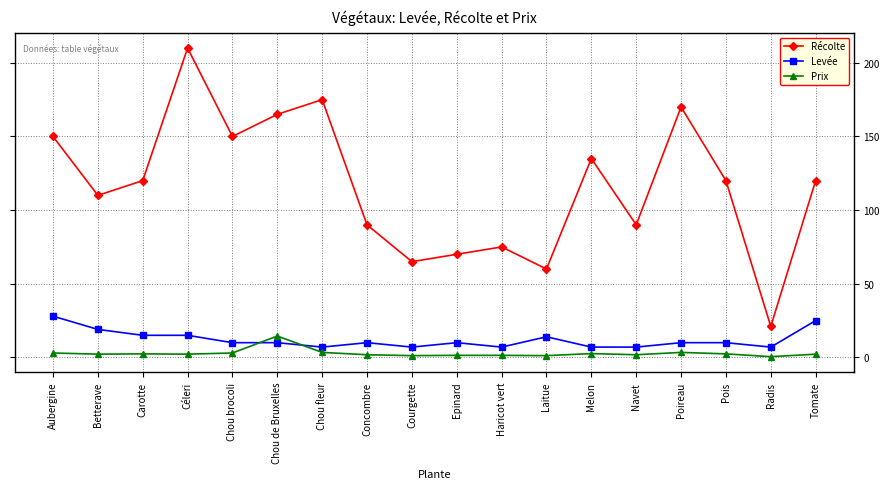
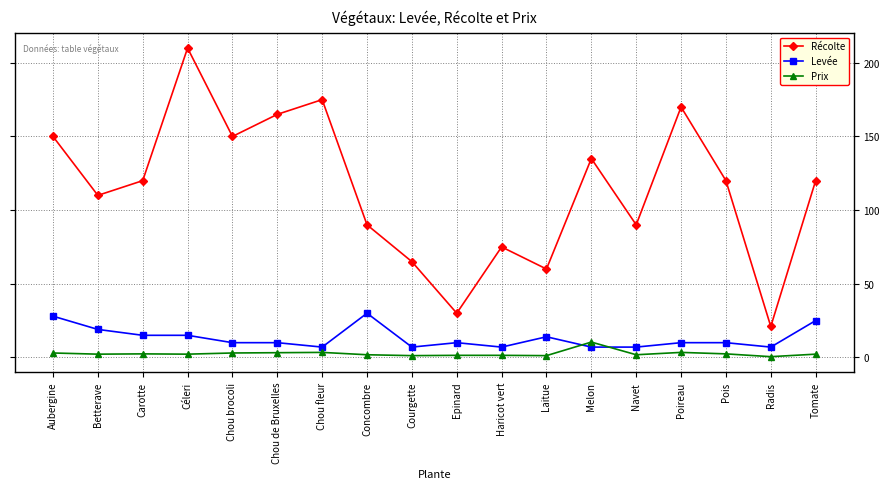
Prix, Chou de Bruxelles: 15 -> 3
Levée, Concombre: 10 -> 30
Récolte, Epinard: 70 -> 30
Prix, Melon: 3 -> 10
